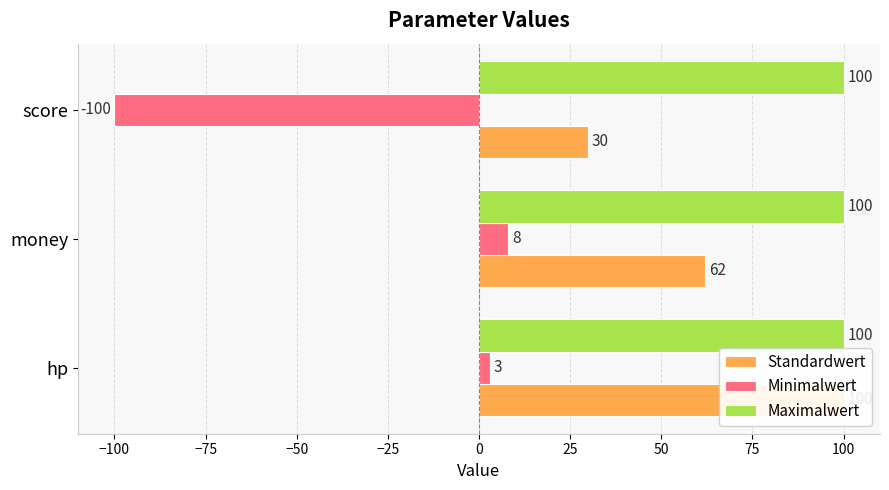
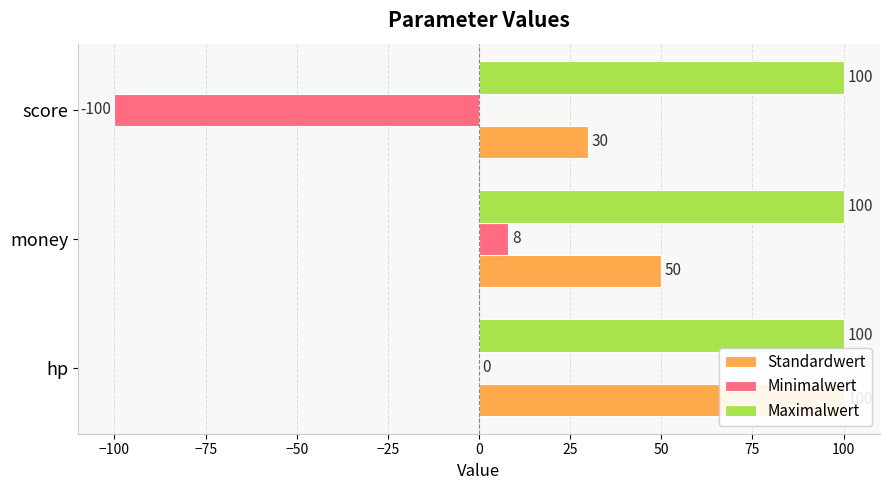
Standardwert, money: 62 -> 50
Minimalwert, hp: 3 -> 0
